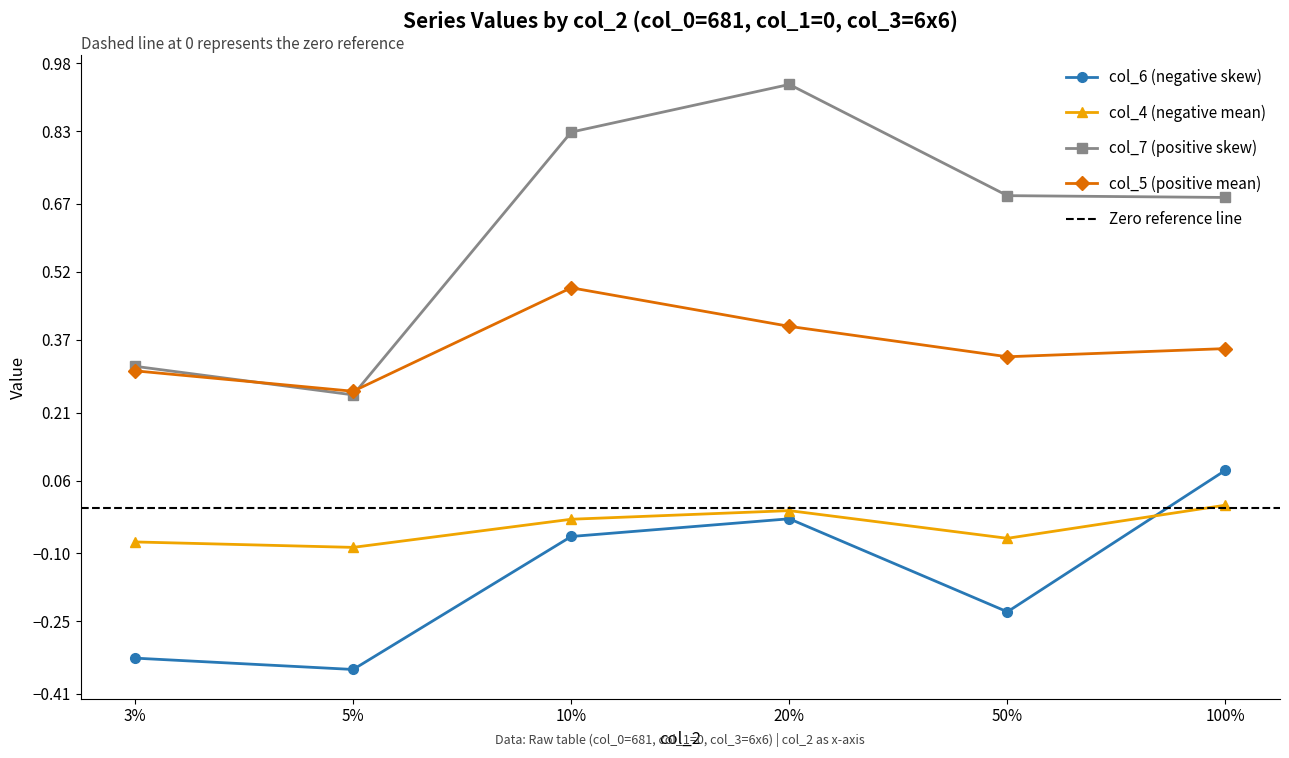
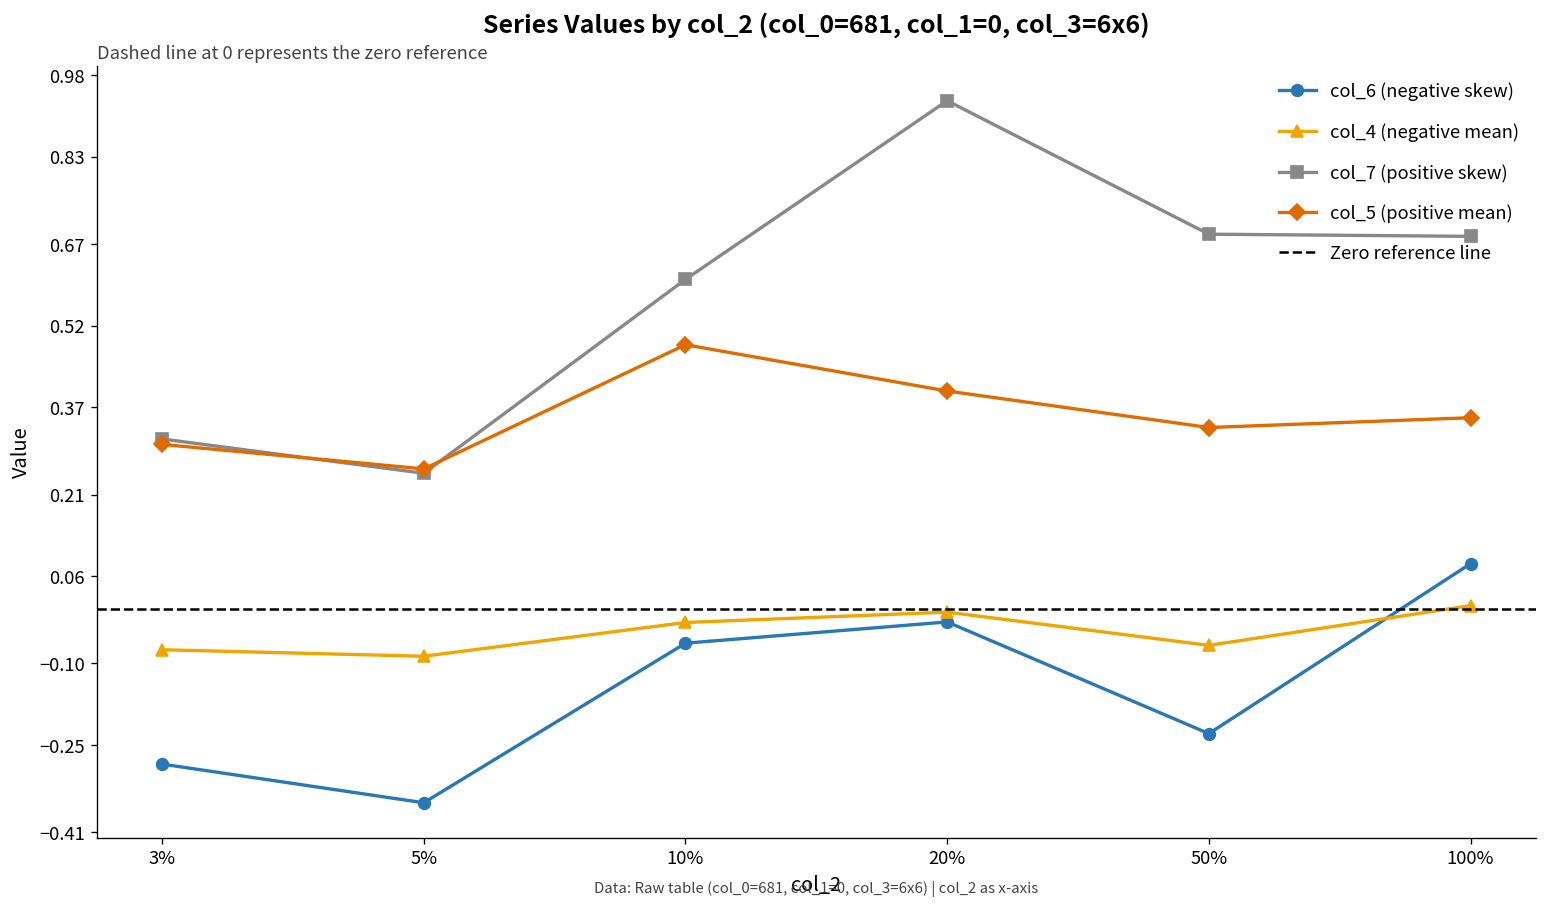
col_6 (negative skew), 3%: -0.33 -> -0.29
col_7 (positive skew), 10%: 0.83 -> 0.61
